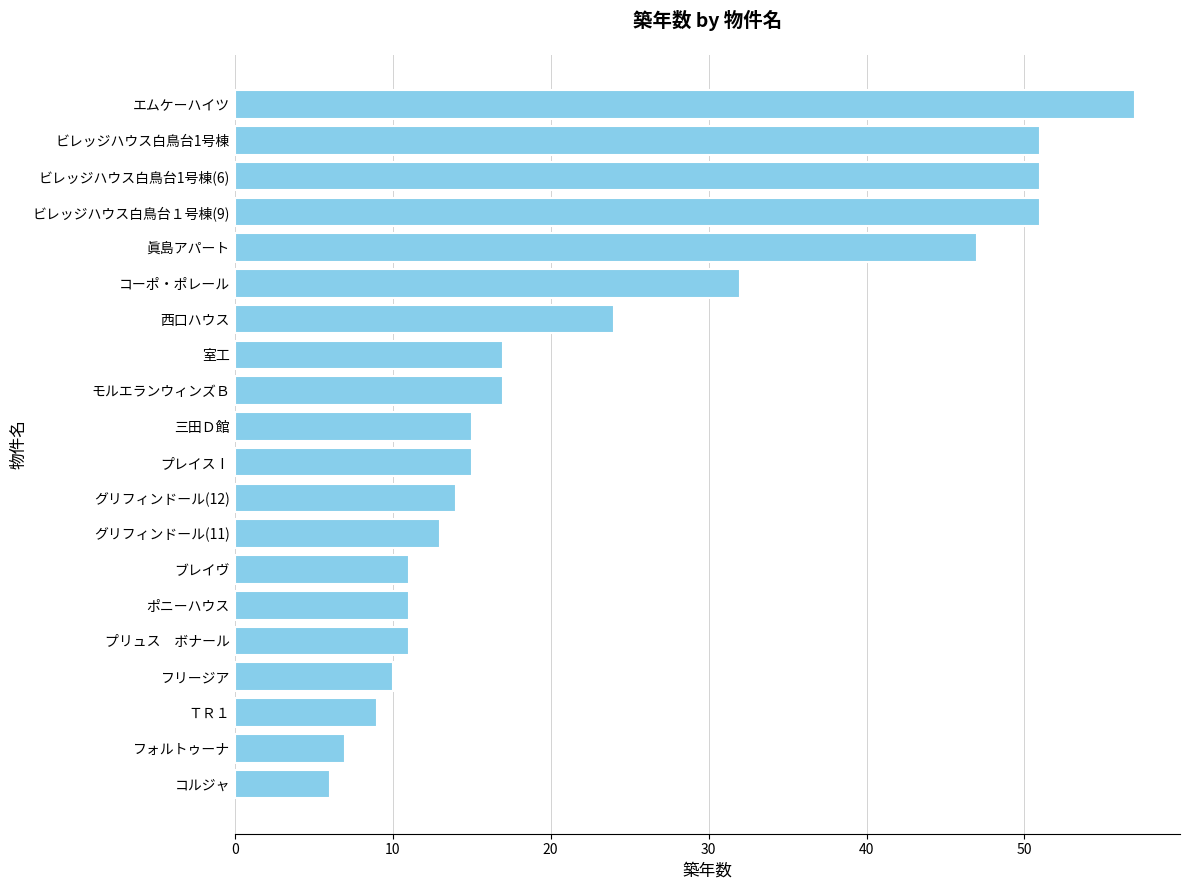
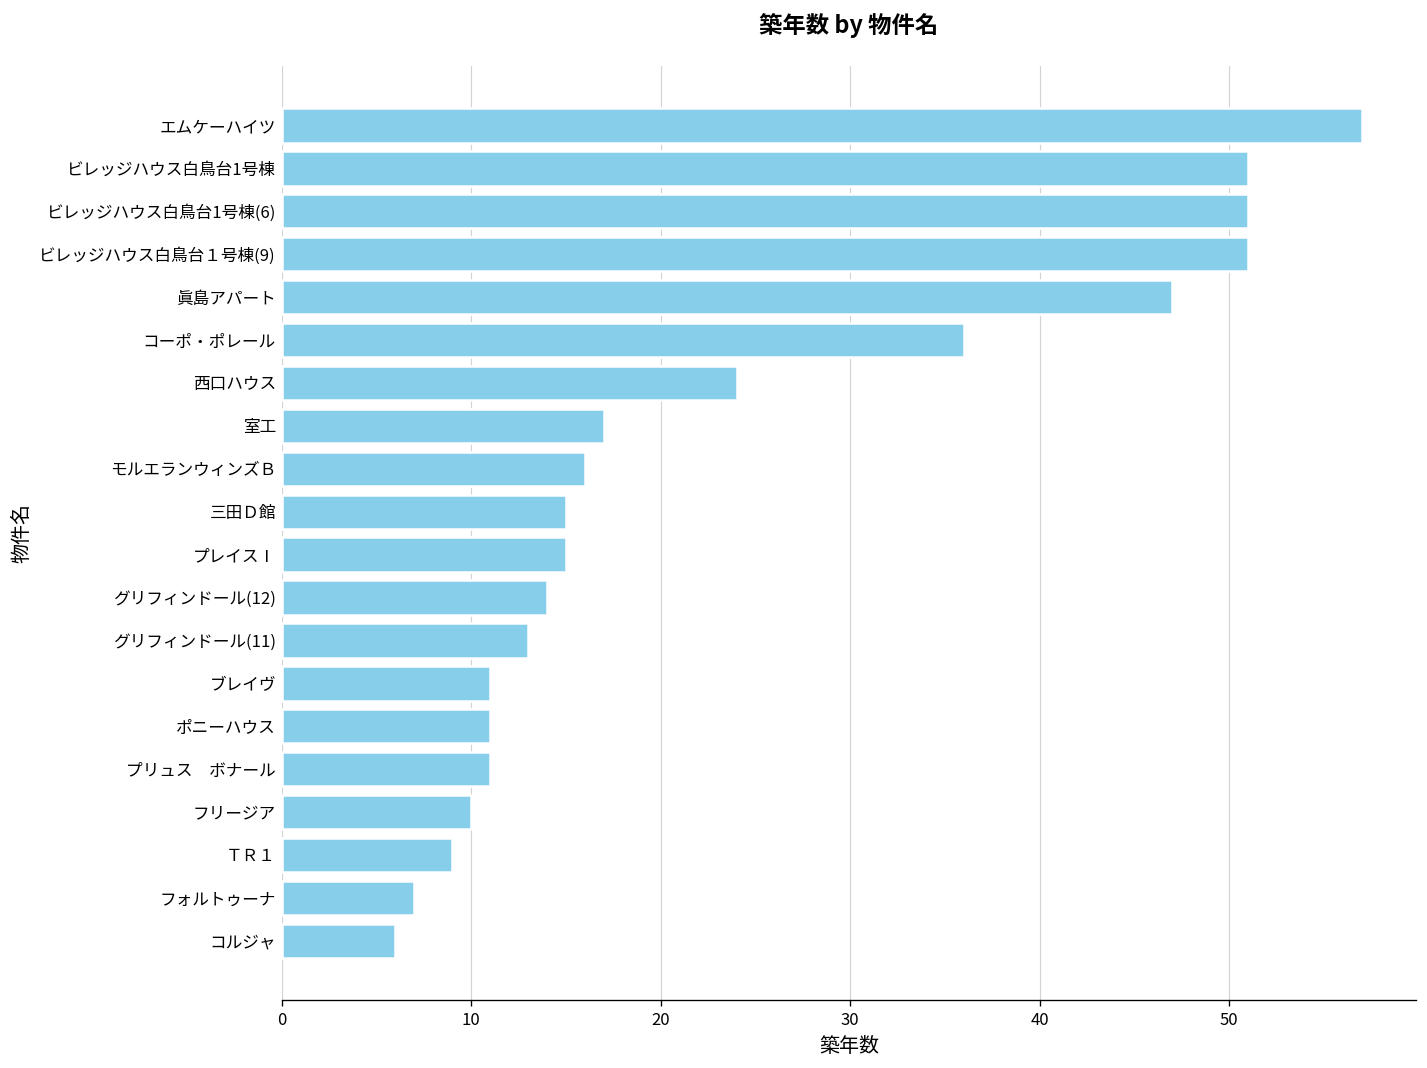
コーポ・ポレール: 32 -> 36
モルエランウィンズＢ: 17 -> 16
